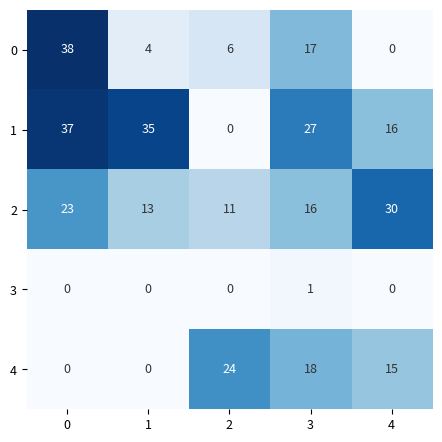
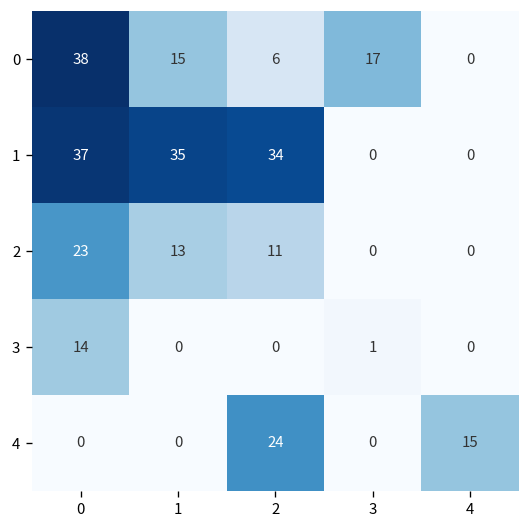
0, 1: 4 -> 15
1, 2: 0 -> 34
1, 3: 27 -> 0
1, 4: 16 -> 0
2, 3: 16 -> 0
2, 4: 30 -> 0
3, 0: 0 -> 14
4, 3: 18 -> 0
